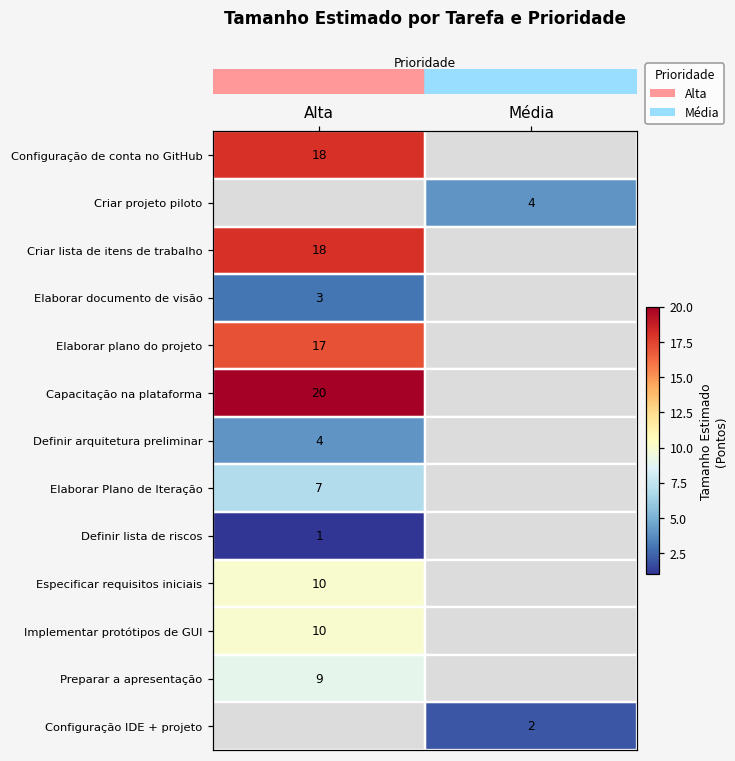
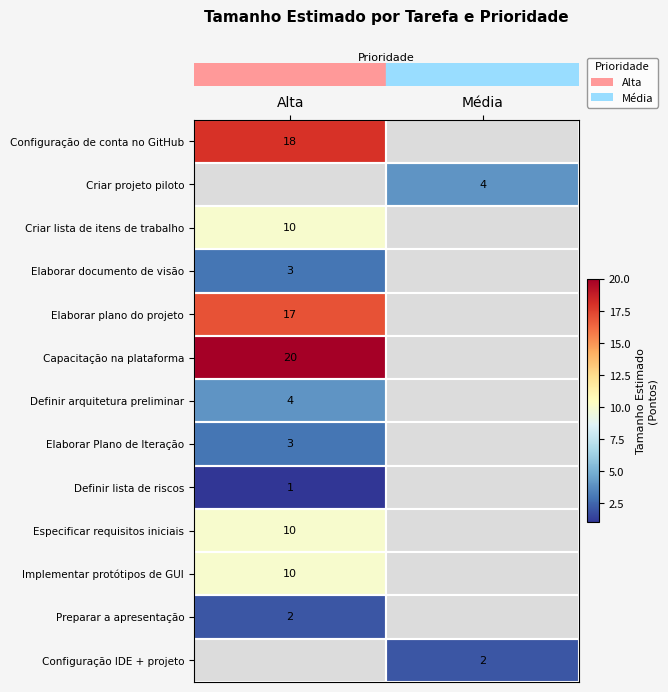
Criar lista de itens de trabalho, Alta: 18 -> 10
Elaborar Plano de Iteração, Alta: 7 -> 3
Preparar a apresentação, Alta: 9 -> 2
